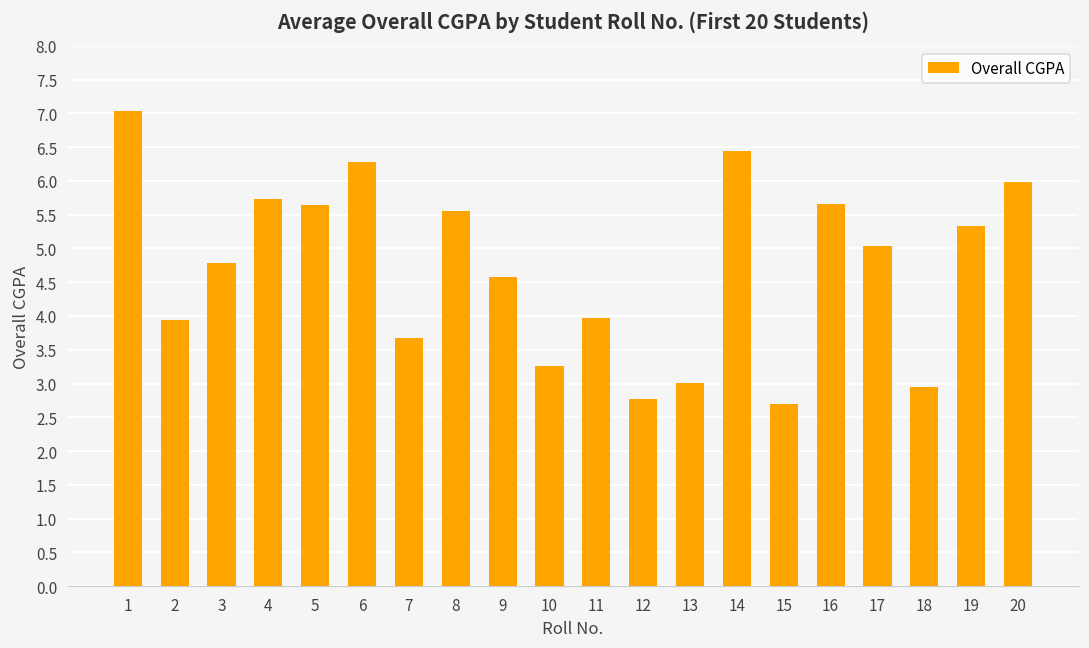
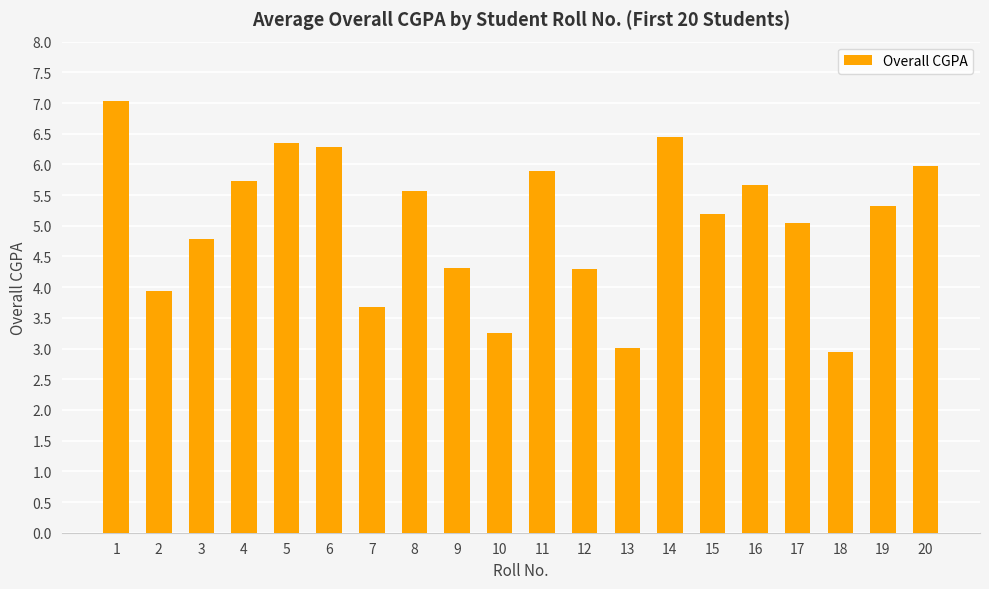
5: 5.6 -> 6.4
9: 4.6 -> 4.3
11: 4.0 -> 5.9
12: 2.8 -> 4.3
15: 2.7 -> 5.2
